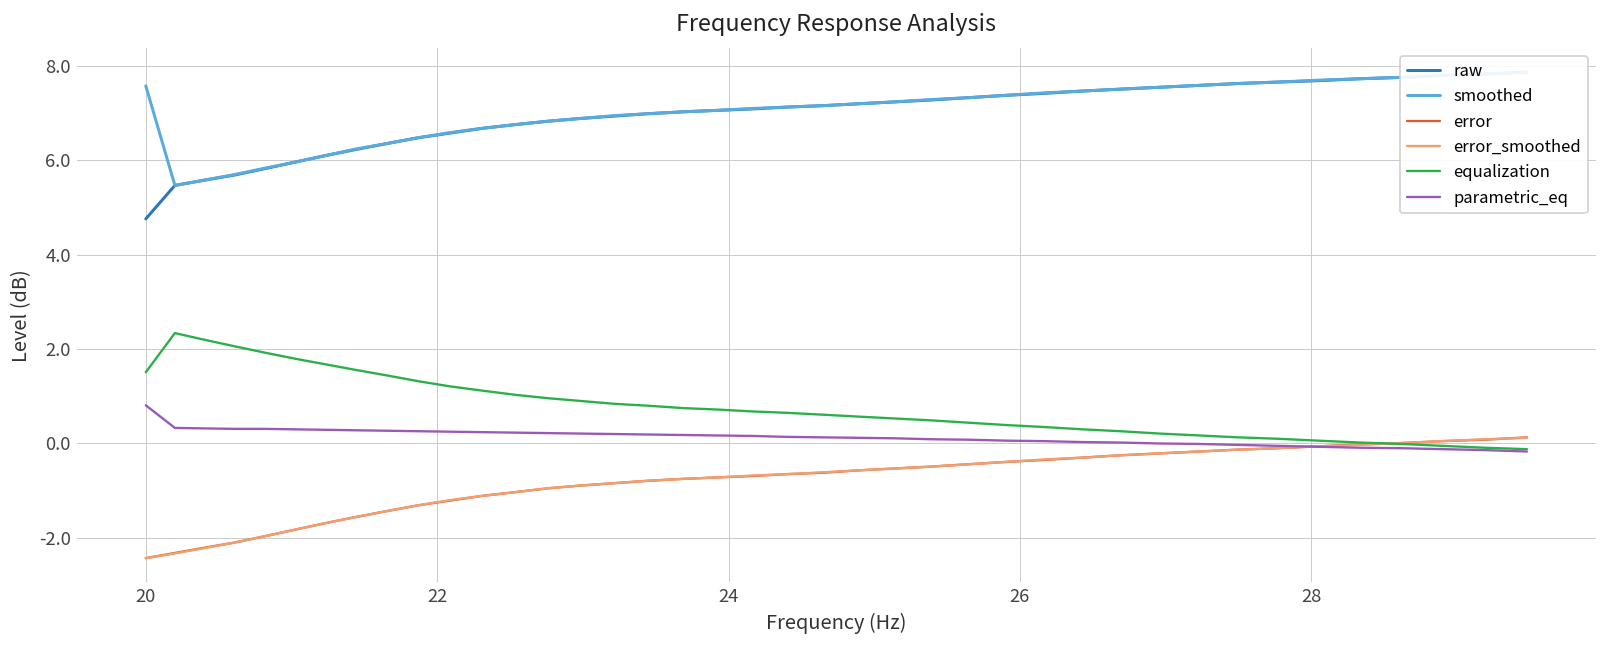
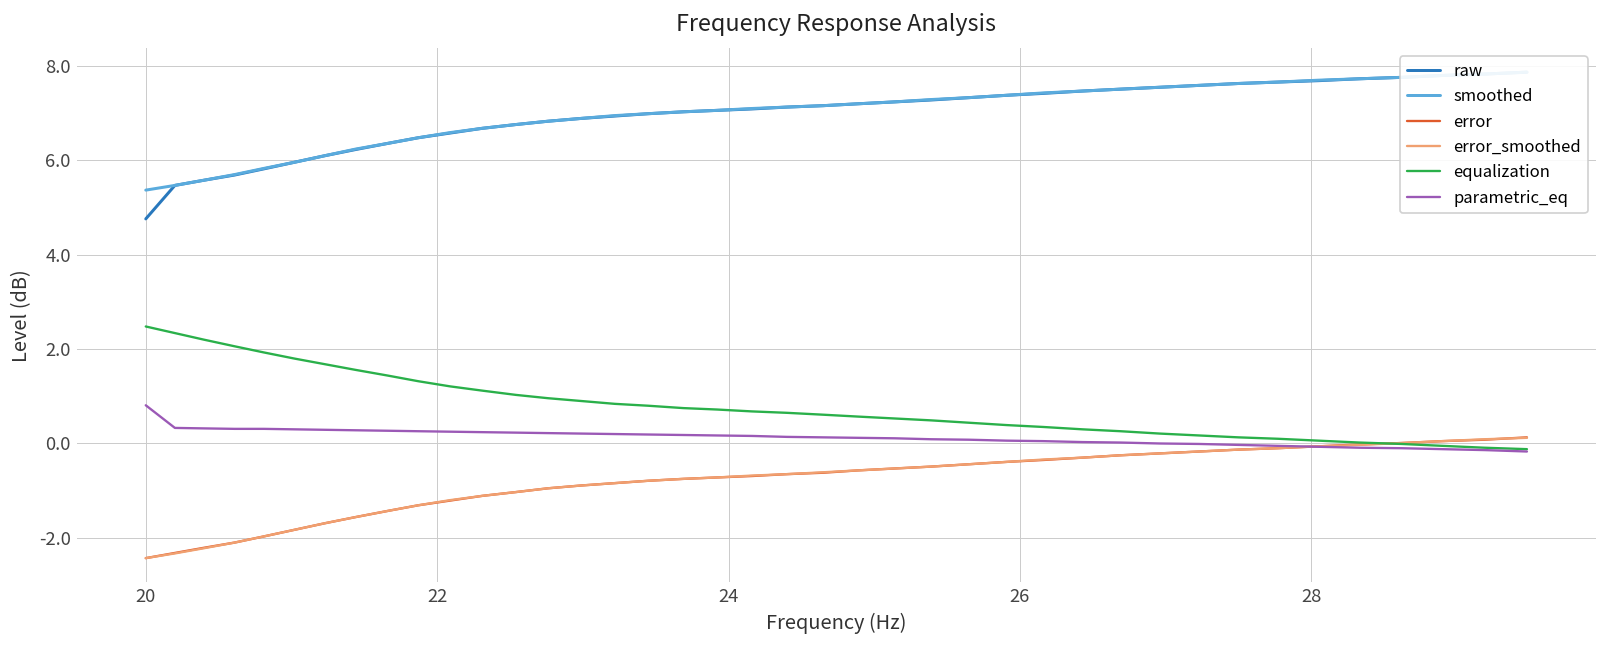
smoothed, 20: 7.6 -> 5.4
equalization, 20: 1.5 -> 2.5
